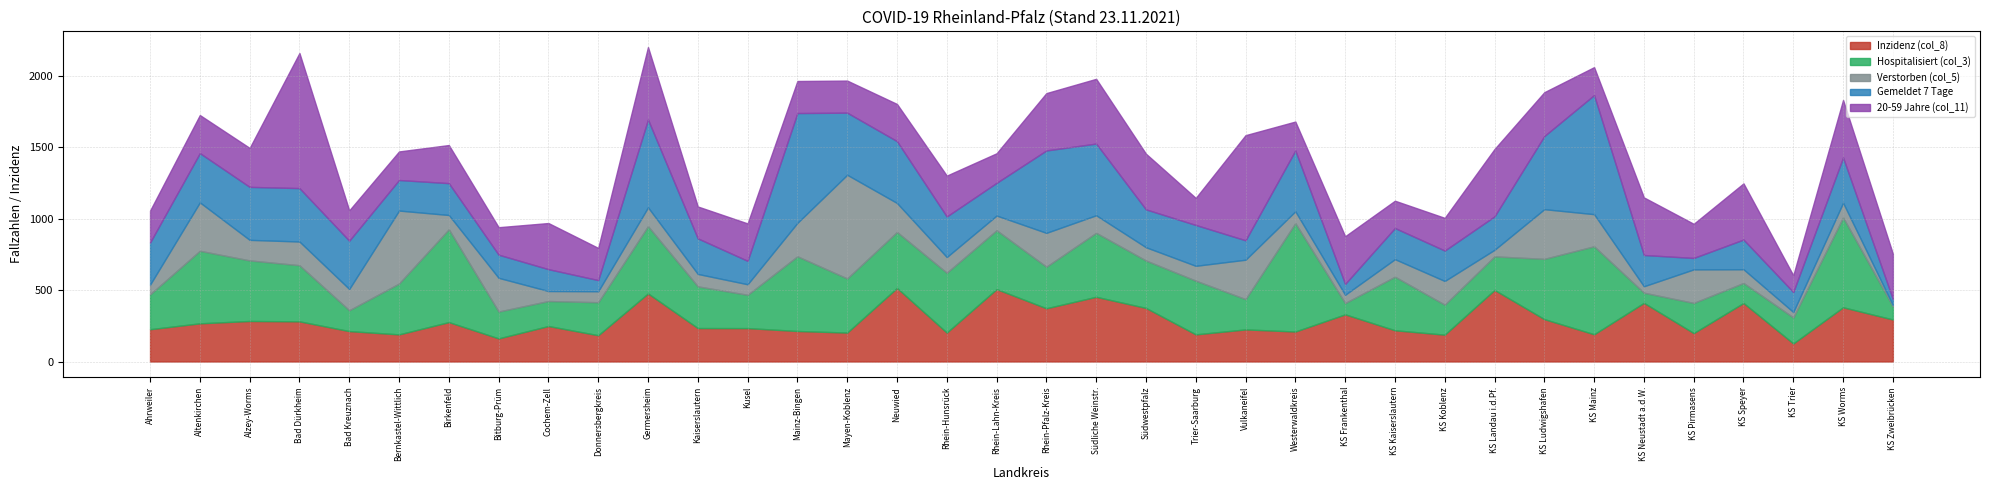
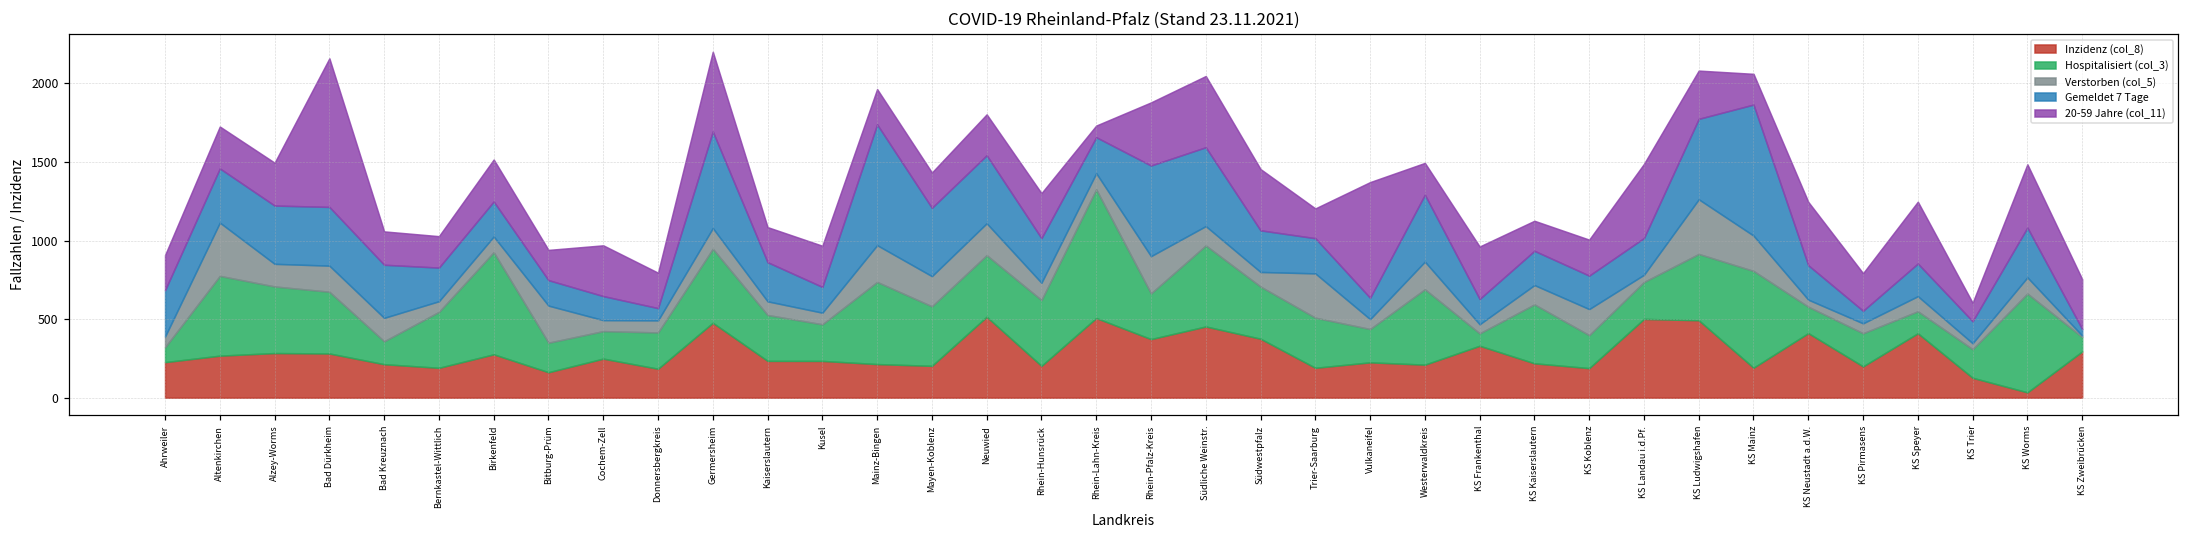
Hospitalisiert (col_3), Ahrweiler: 240 -> 100
Verstorben (col_5), Bernkastel-Wittlich: 510 -> 70
Verstorben (col_5), Mayen-Koblenz: 730 -> 190
Hospitalisiert (col_3), Rhein-Lahn-Kreis: 410 -> 820
20-59 Jahre (col_11), Rhein-Lahn-Kreis: 210 -> 70
Hospitalisiert (col_3), Südliche Weinstr.: 450 -> 520
Hospitalisiert (col_3), Trier-Saarburg: 380 -> 320
Verstorben (col_5), Trier-Saarburg: 100 -> 280
Gemeldet 7 Tage, Trier-Saarburg: 290 -> 220
Verstorben (col_5), Vulkaneifel: 280 -> 60
Hospitalisiert (col_3), Westerwaldkreis: 760 -> 480
Verstorben (col_5), Westerwaldkreis: 80 -> 180
Gemeldet 7 Tage, KS Frankenthal: 80 -> 160
Inzidenz (col_8), KS Ludwigshafen: 300 -> 490
Hospitalisiert (col_3), KS Neustadt a.d.W.: 70 -> 170
Verstorben (col_5), KS Pirmasens: 240 -> 60
Inzidenz (col_8), KS Worms: 380 -> 30
